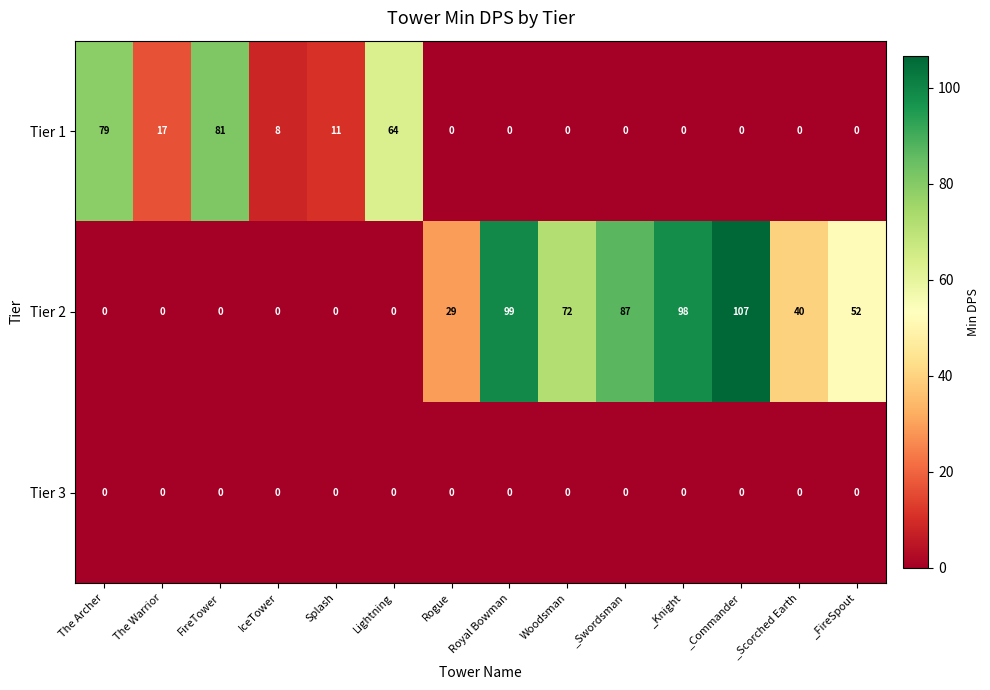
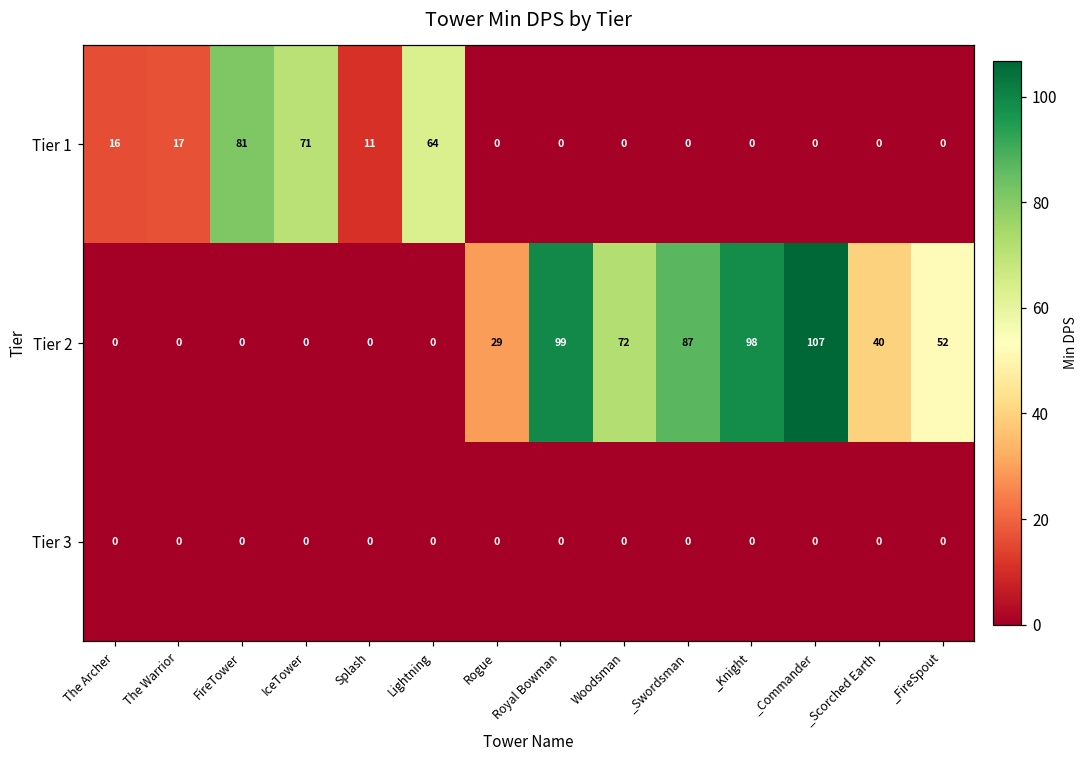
Tier 1, The Archer: 79 -> 16
Tier 1, IceTower: 8 -> 71
